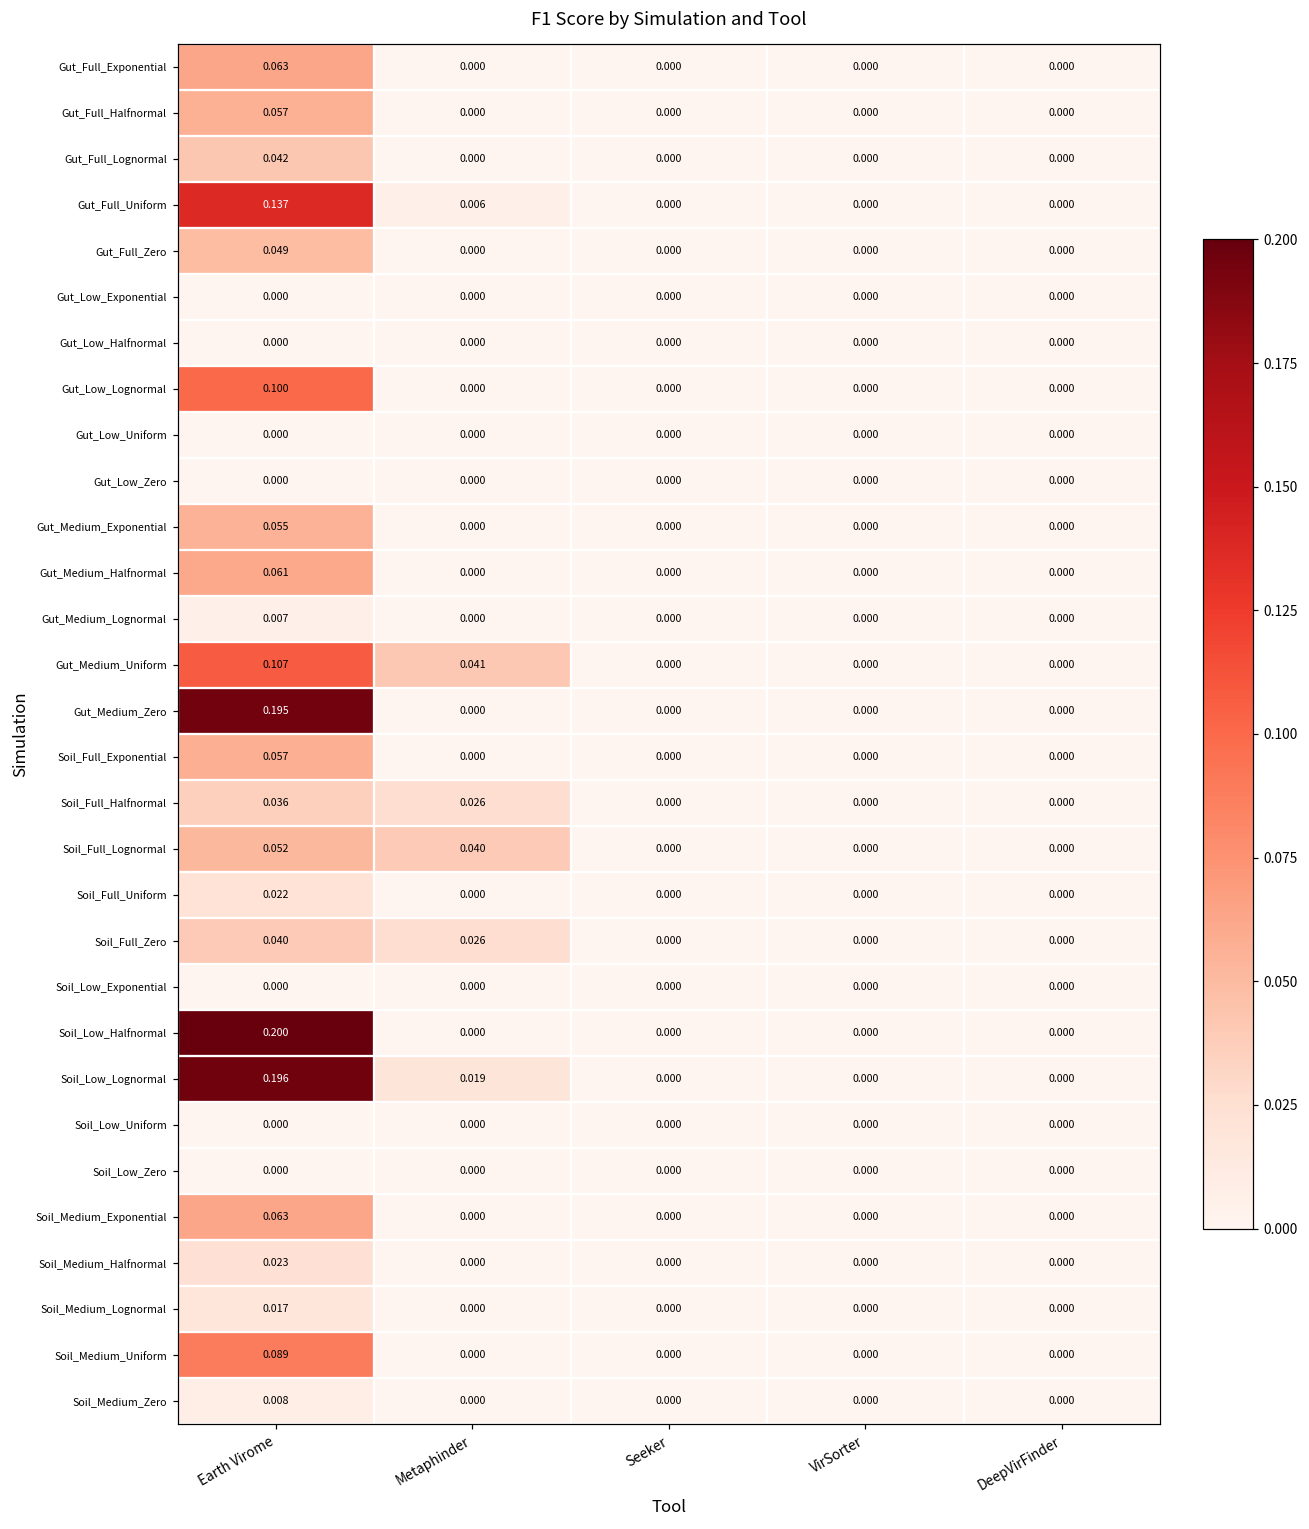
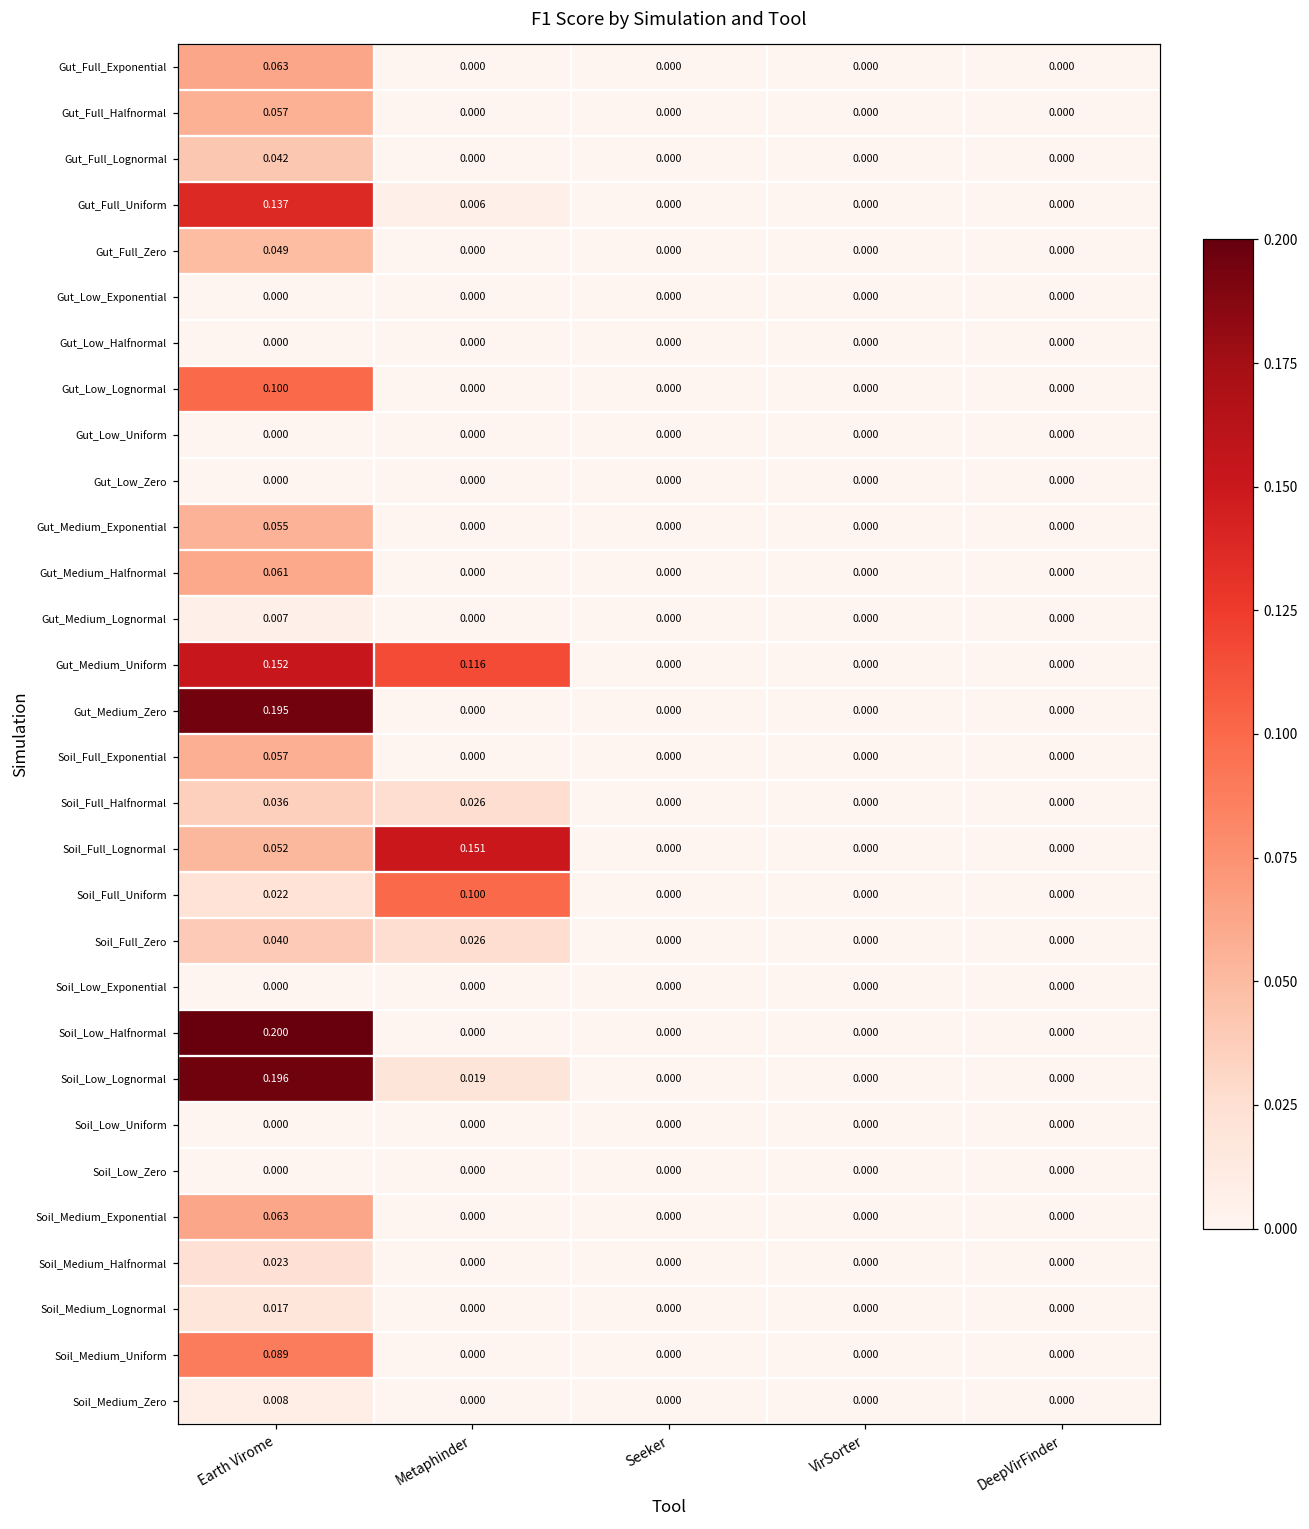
Gut_Medium_Uniform, Earth Virome: 0.107 -> 0.152
Gut_Medium_Uniform, Metaphinder: 0.041 -> 0.116
Soil_Full_Lognormal, Metaphinder: 0.040 -> 0.151
Soil_Full_Uniform, Metaphinder: 0.000 -> 0.100
